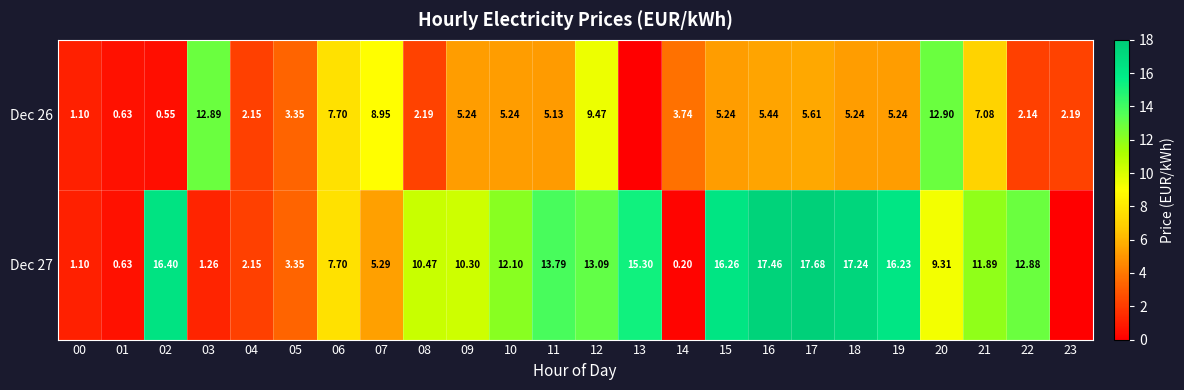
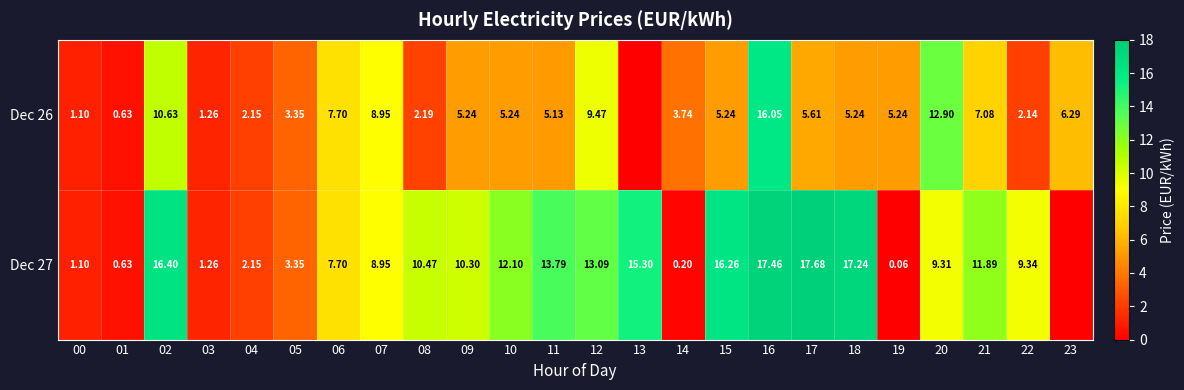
Dec 26, 02: 0.55 -> 10.63
Dec 26, 03: 12.89 -> 1.26
Dec 26, 16: 5.44 -> 16.05
Dec 26, 23: 2.19 -> 6.29
Dec 27, 07: 5.29 -> 8.95
Dec 27, 19: 16.23 -> 0.06
Dec 27, 22: 12.88 -> 9.34
